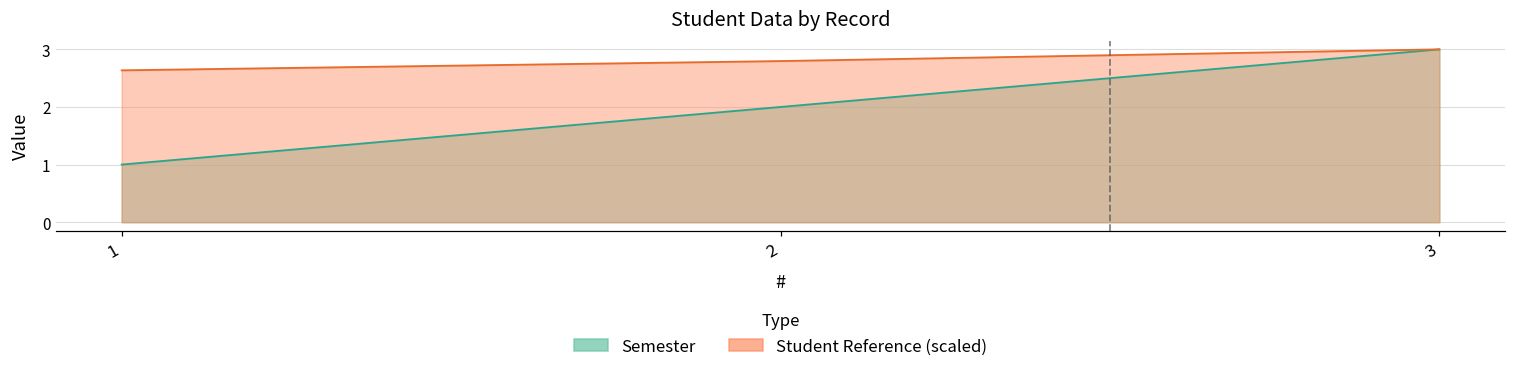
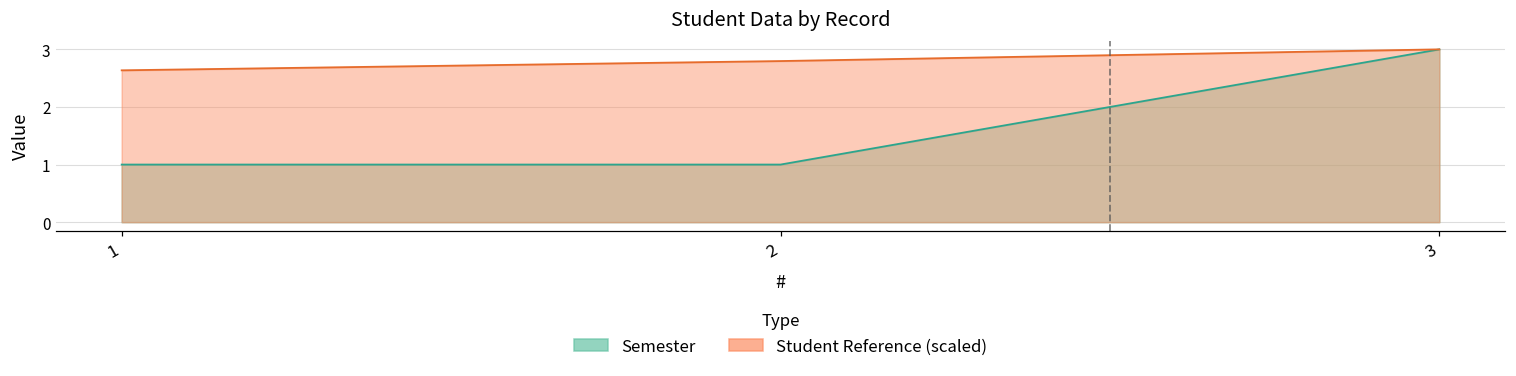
Semester, 2: 2 -> 1
